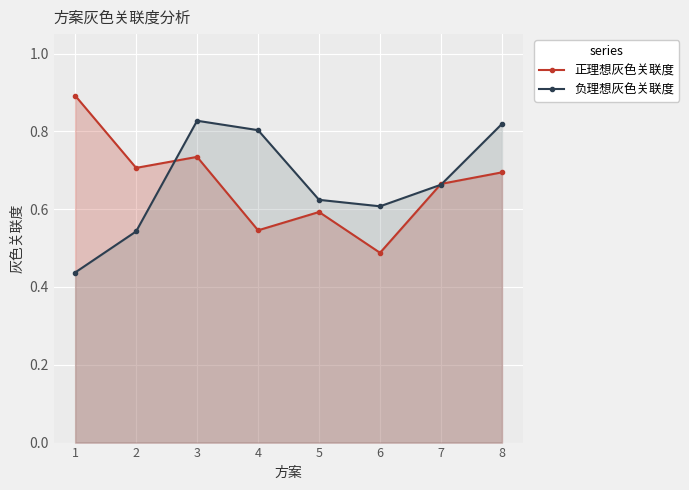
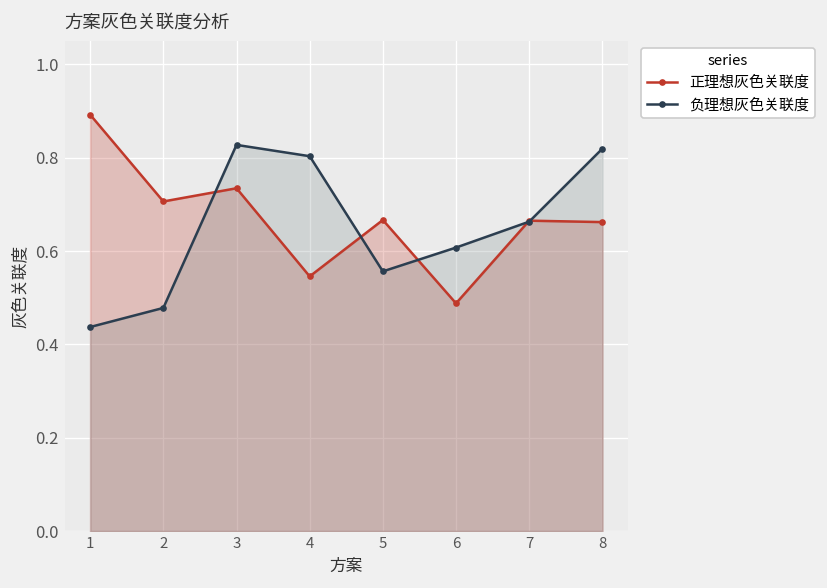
负理想灰色关联度, 2: 0.54 -> 0.48
正理想灰色关联度, 5: 0.59 -> 0.67
负理想灰色关联度, 5: 0.62 -> 0.56
正理想灰色关联度, 8: 0.69 -> 0.66
